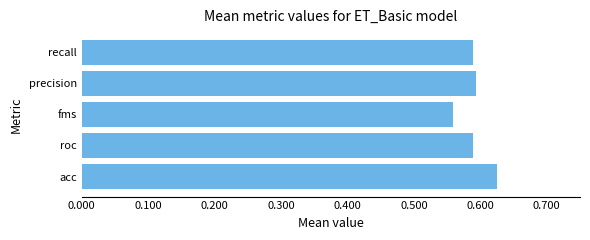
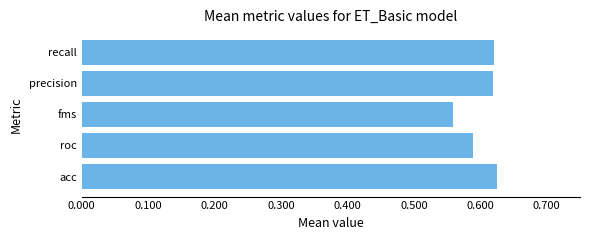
recall: 0.59 -> 0.62
precision: 0.59 -> 0.62
